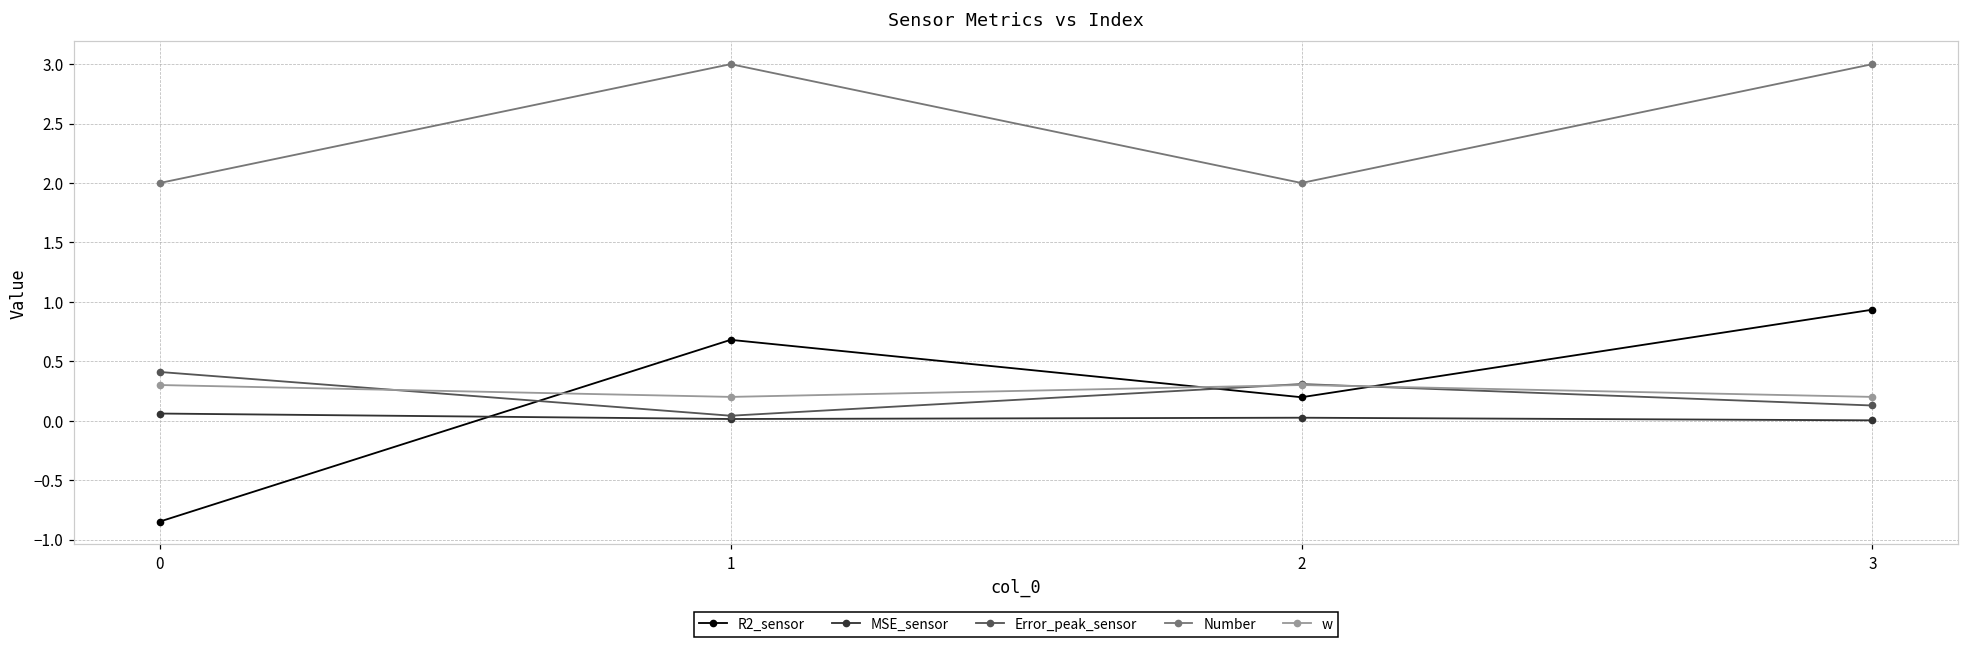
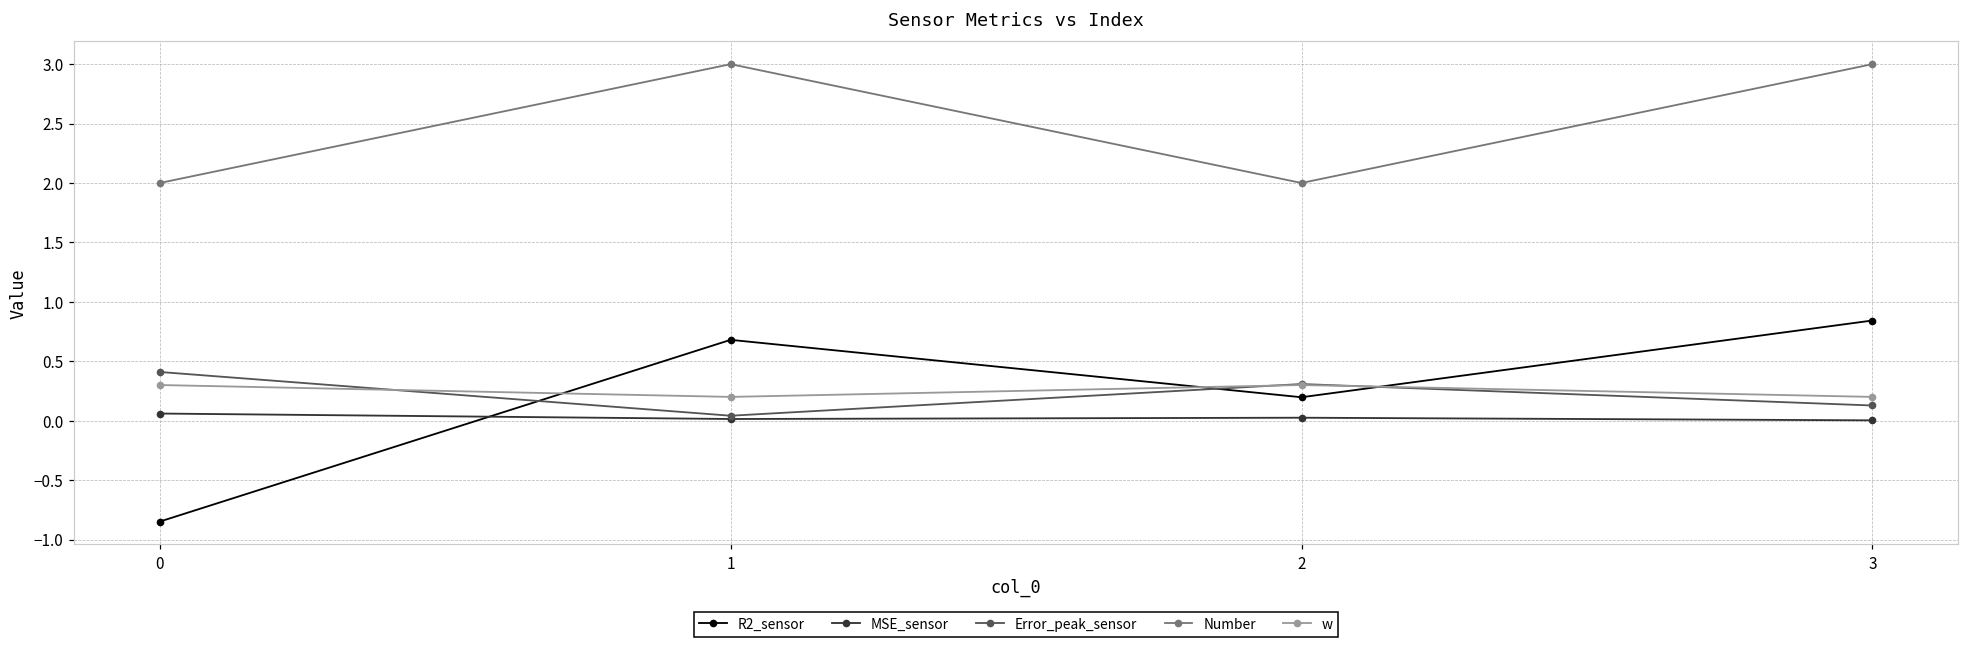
R2_sensor, 3: 0.93 -> 0.84
